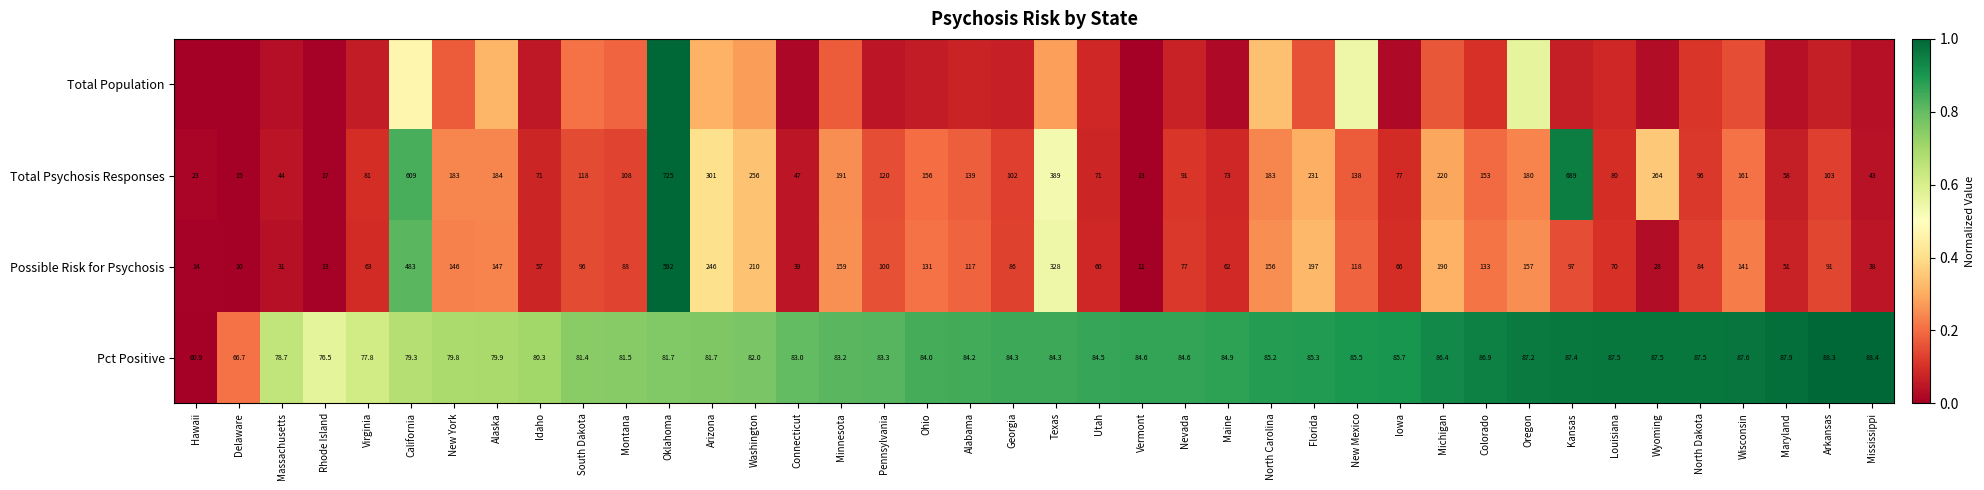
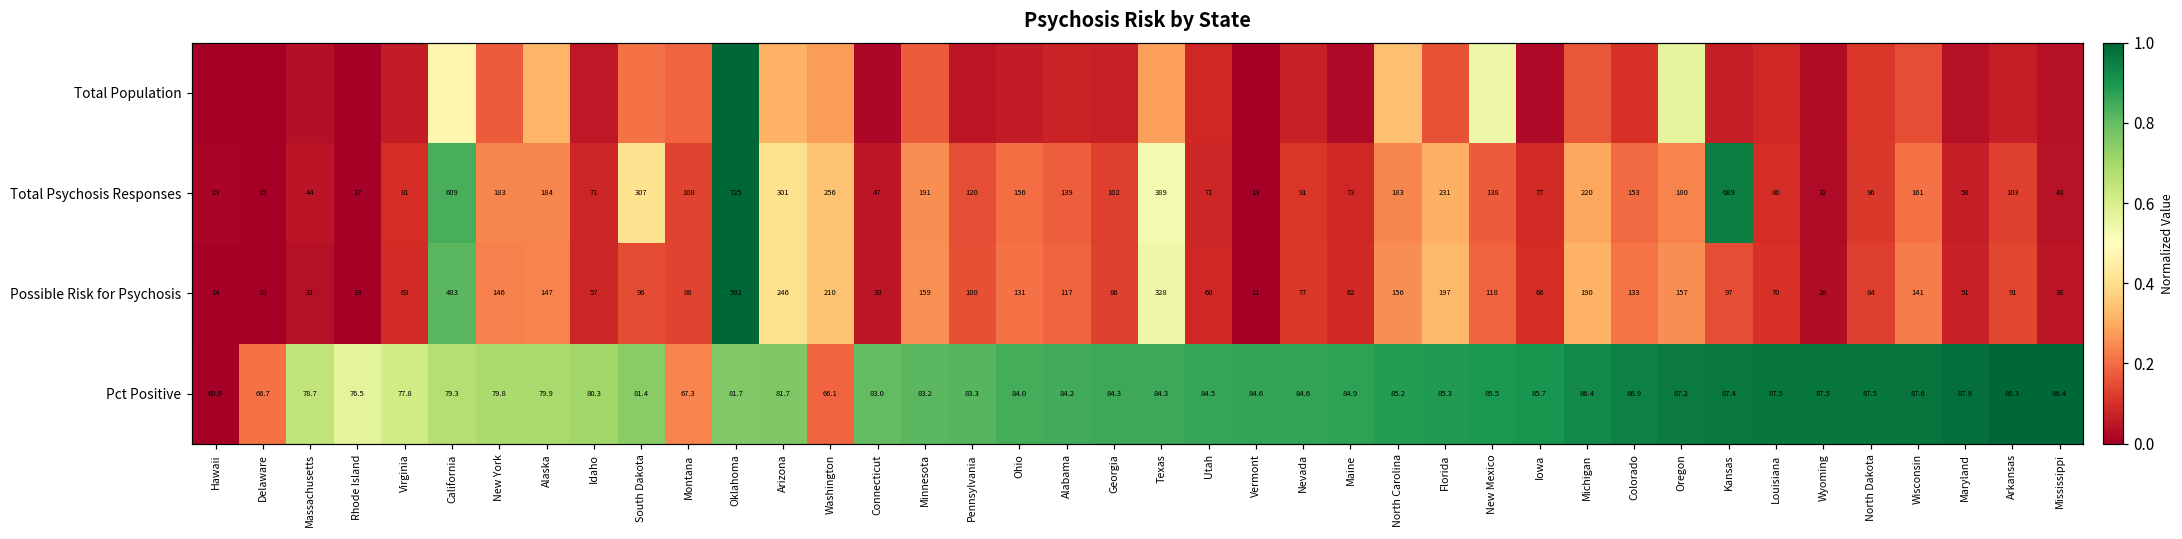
Total Psychosis Responses, South Dakota: 118 -> 307
Total Psychosis Responses, Wyoming: 264 -> 32
Pct Positive, Montana: 81.5 -> 67.3
Pct Positive, Washington: 82.0 -> 66.1
